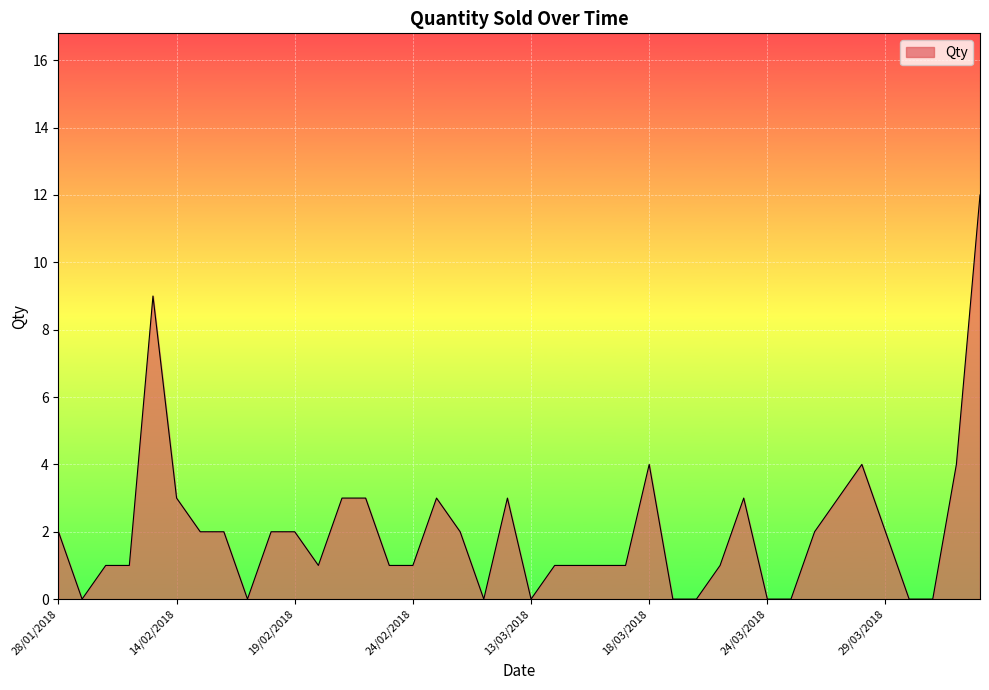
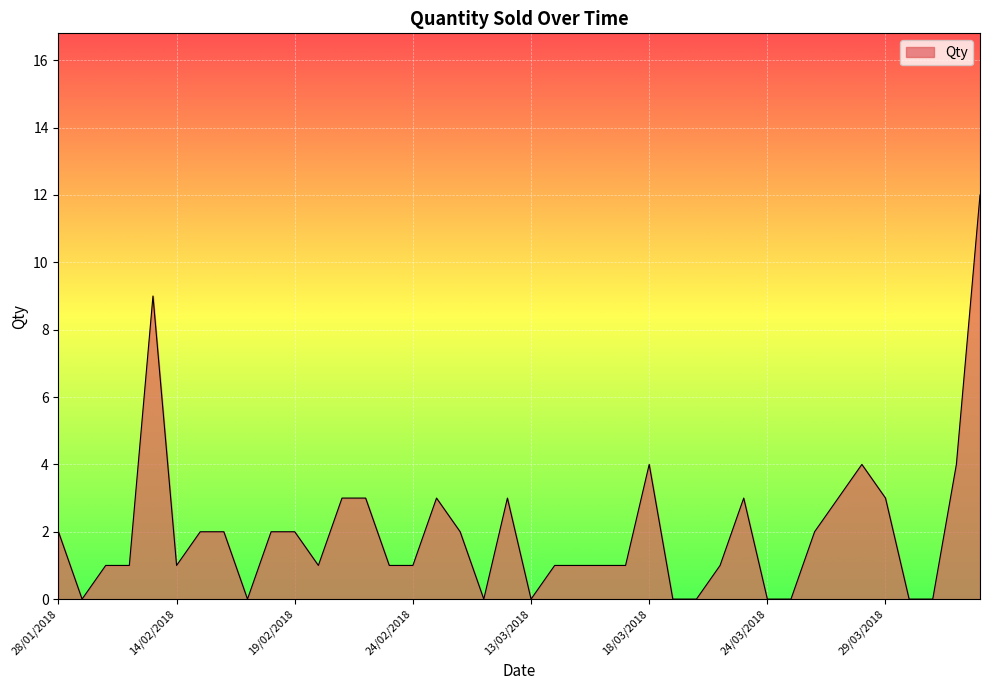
14/02/2018: 3 -> 1
29/03/2018: 2 -> 3
